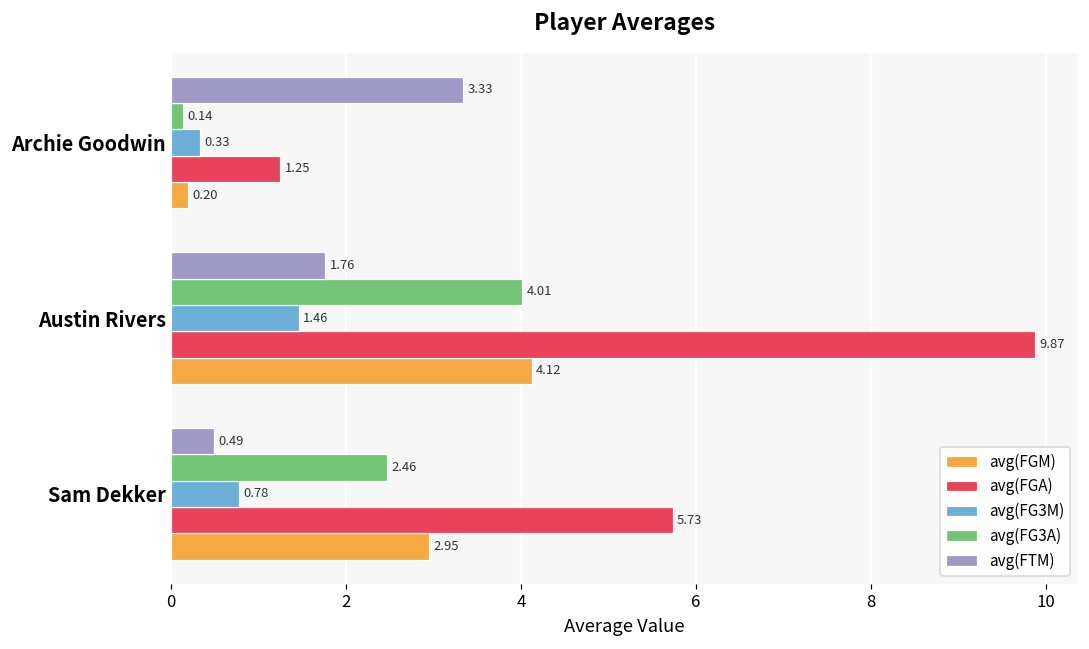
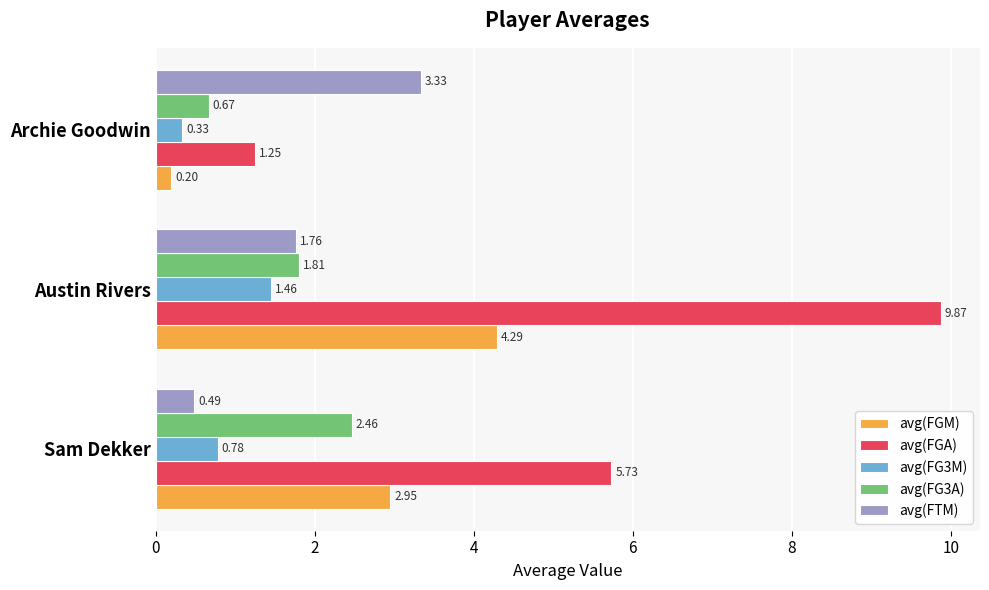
avg(FG3A), Archie Goodwin: 0.14 -> 0.67
avg(FG3A), Austin Rivers: 4.01 -> 1.81
avg(FGM), Austin Rivers: 4.12 -> 4.29
